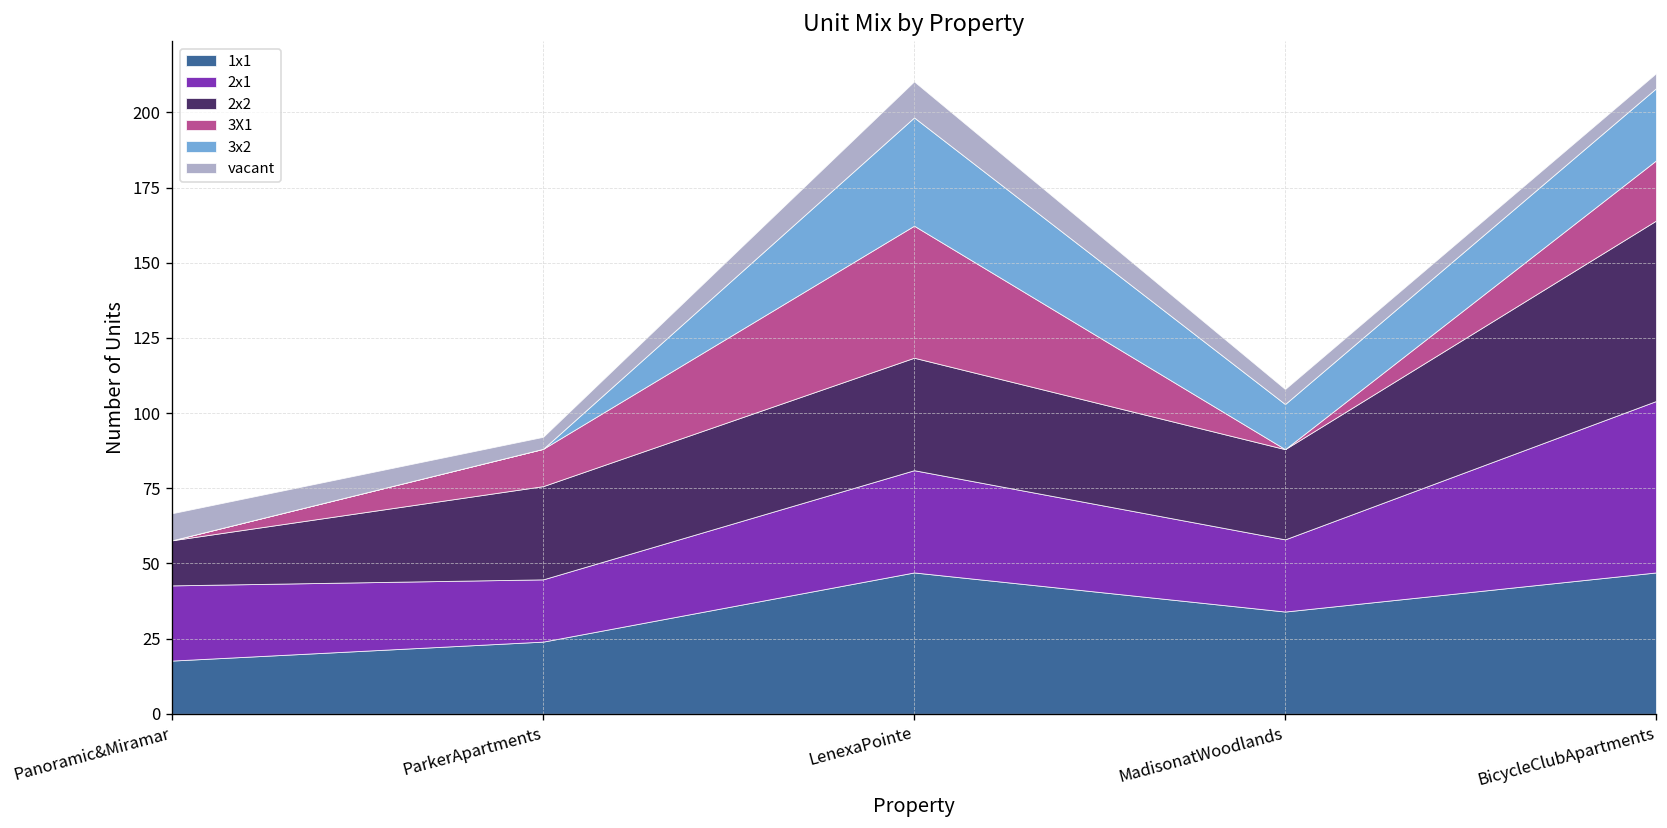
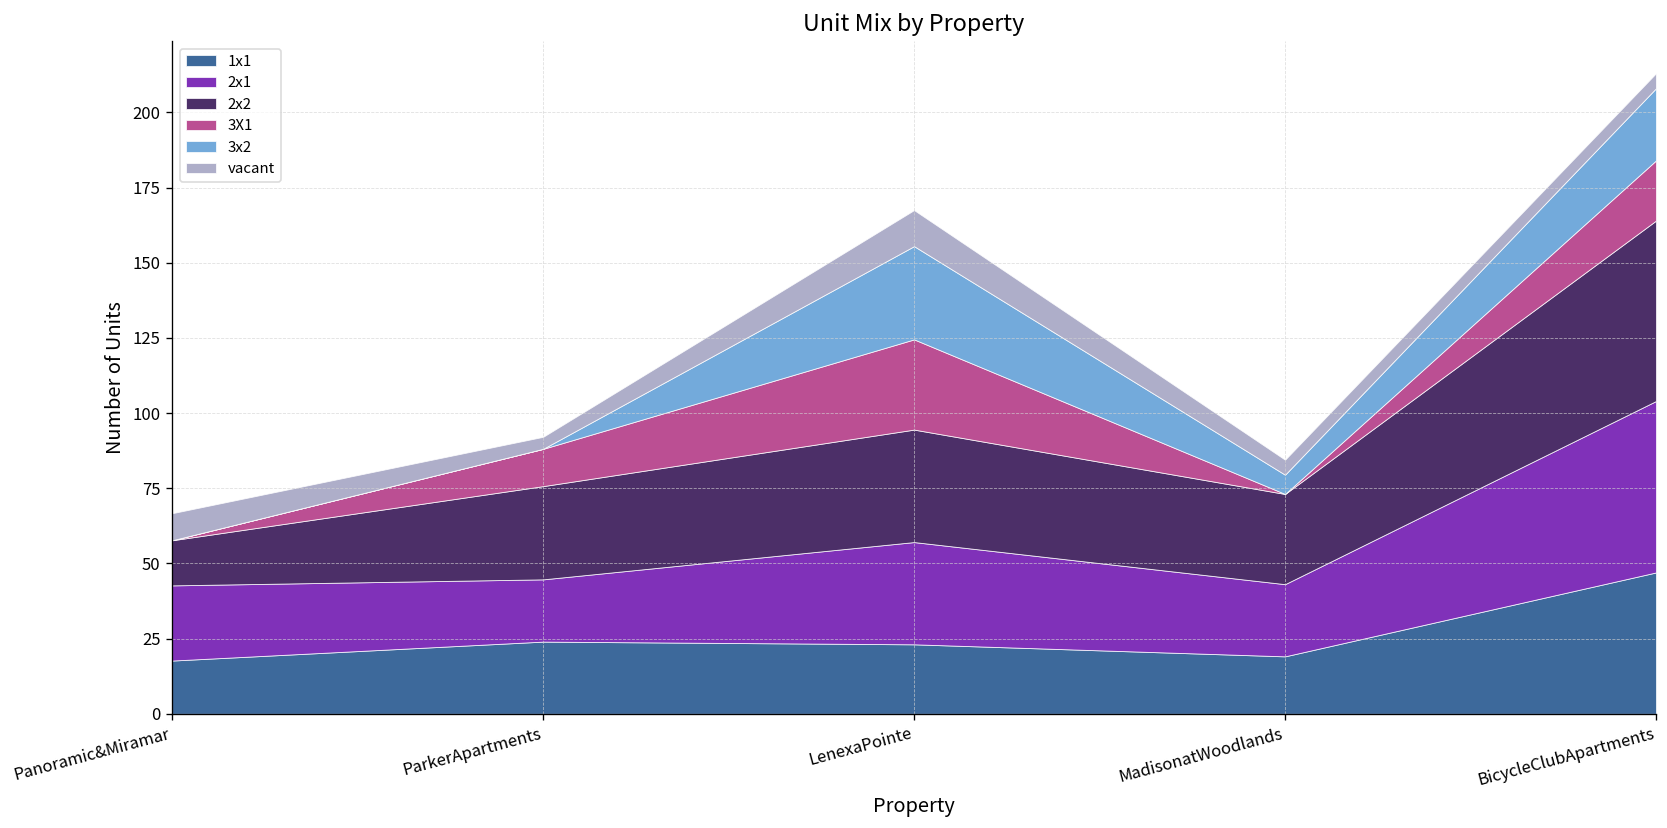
1x1, LenexaPointe: 47 -> 23
3X1, LenexaPointe: 44 -> 30
3x2, LenexaPointe: 36 -> 31
1x1, MadisonatWoodlands: 34 -> 19
3x2, MadisonatWoodlands: 15 -> 6
